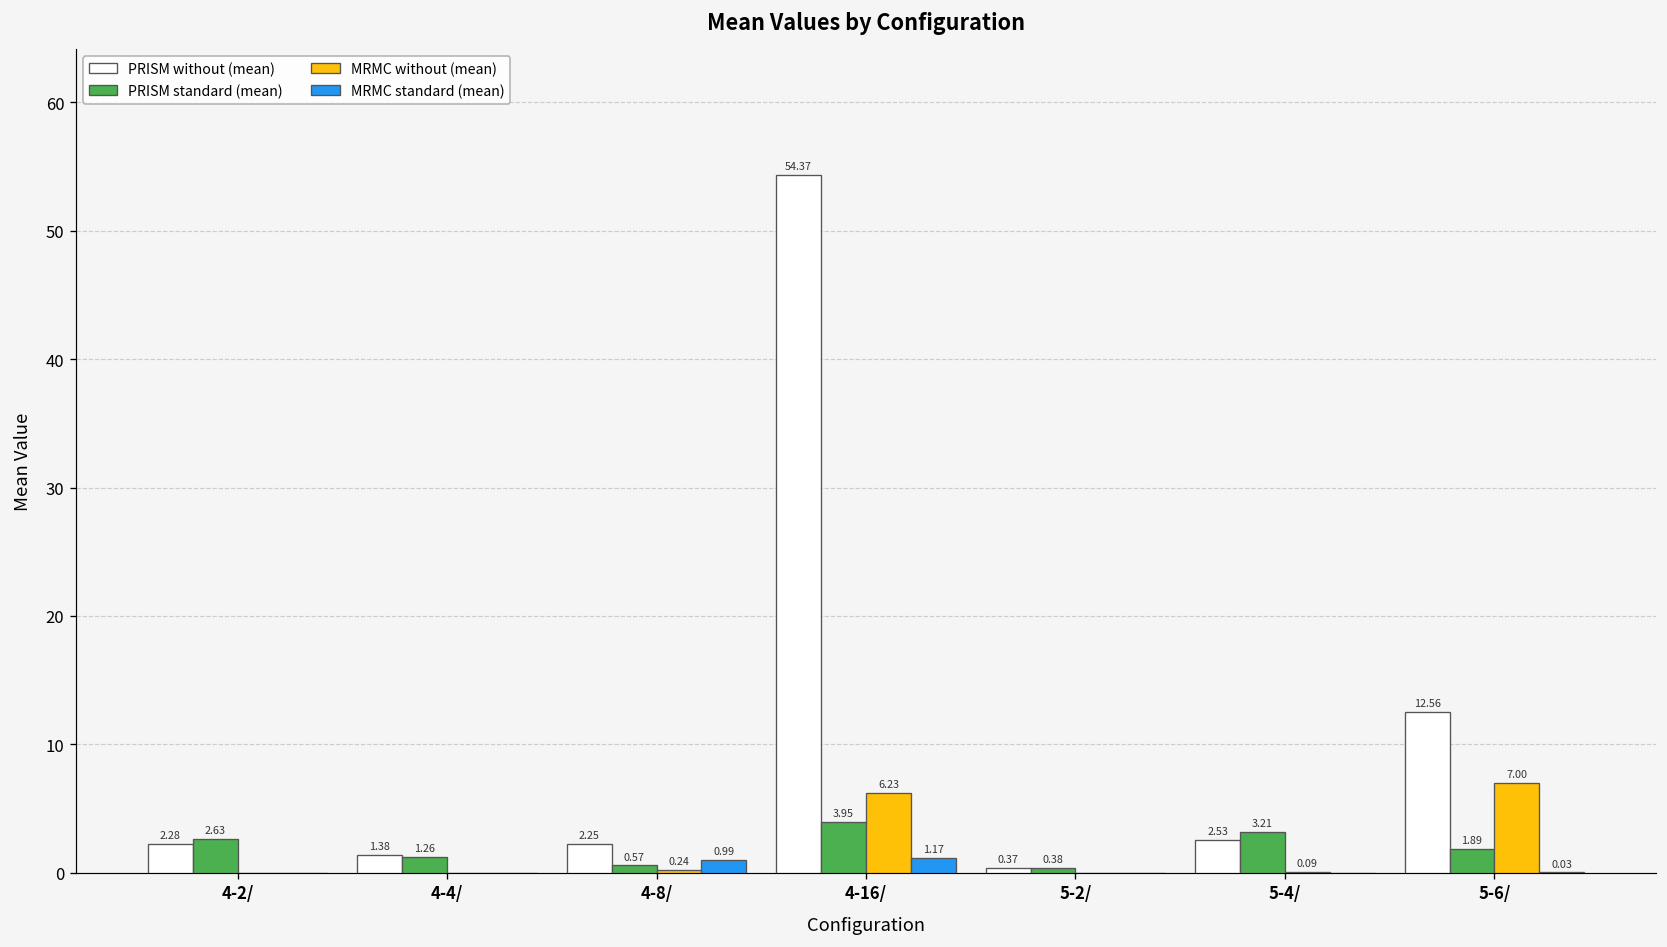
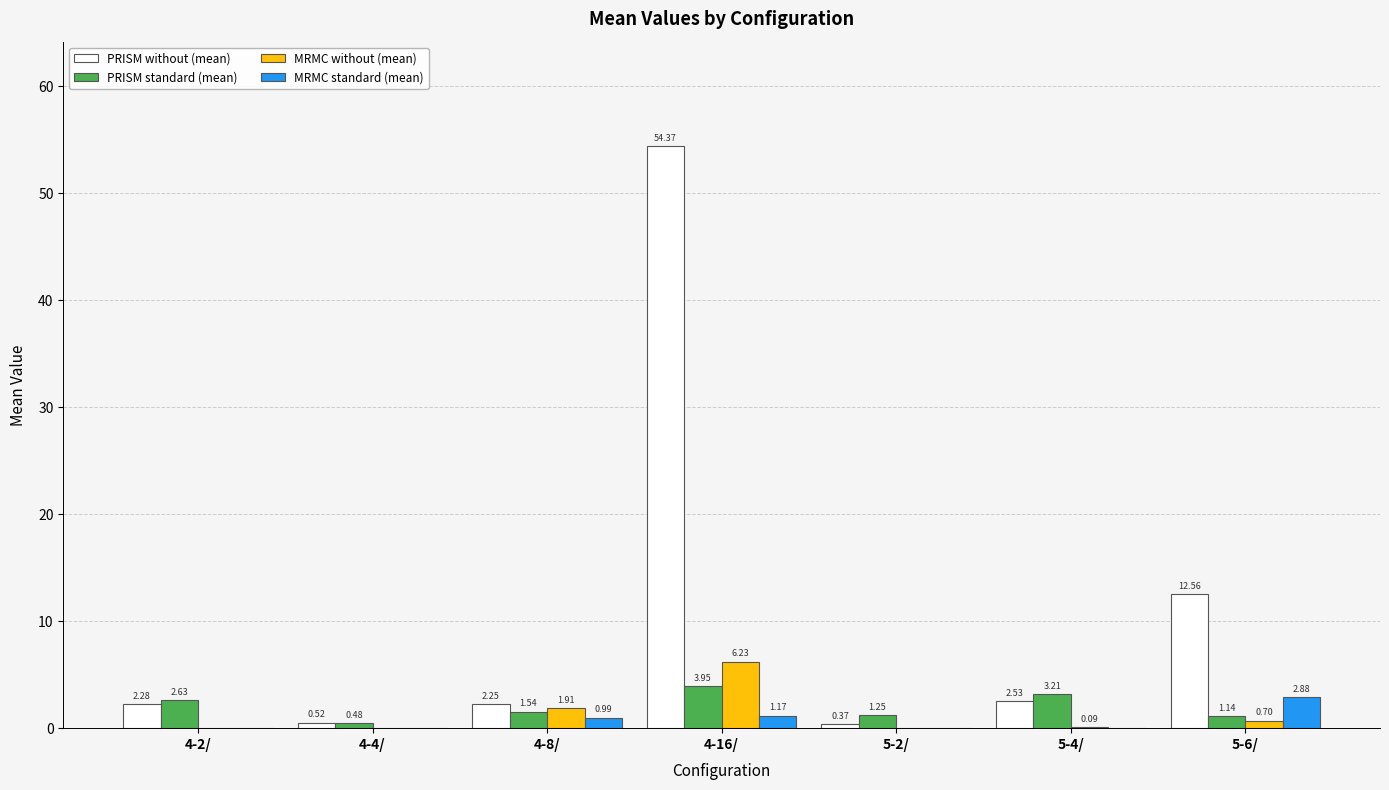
PRISM without (mean), 4-4/: 1.38 -> 0.52
PRISM standard (mean), 4-4/: 1.26 -> 0.48
PRISM standard (mean), 4-8/: 0.57 -> 1.54
MRMC without (mean), 4-8/: 0.24 -> 1.91
PRISM standard (mean), 5-2/: 0.38 -> 1.25
PRISM standard (mean), 5-6/: 1.89 -> 1.14
MRMC without (mean), 5-6/: 7.00 -> 0.70
MRMC standard (mean), 5-6/: 0.03 -> 2.88
